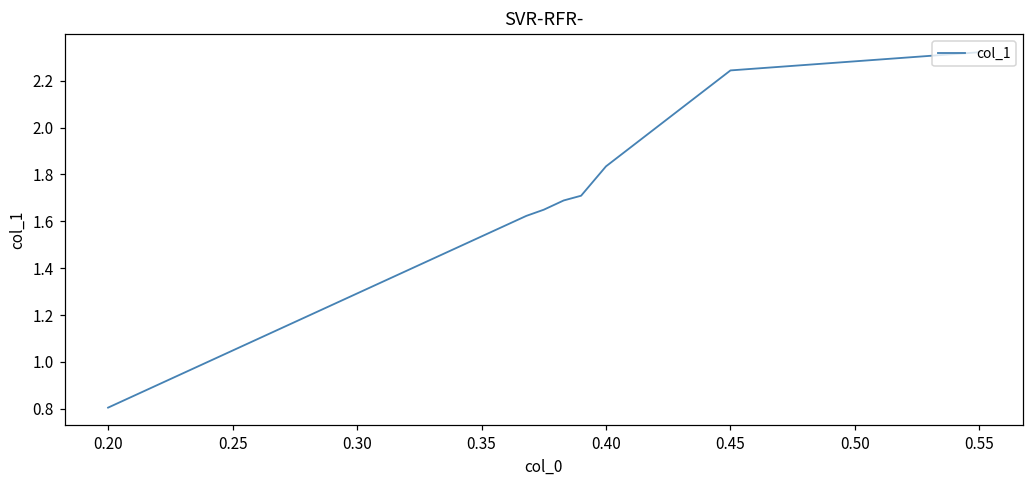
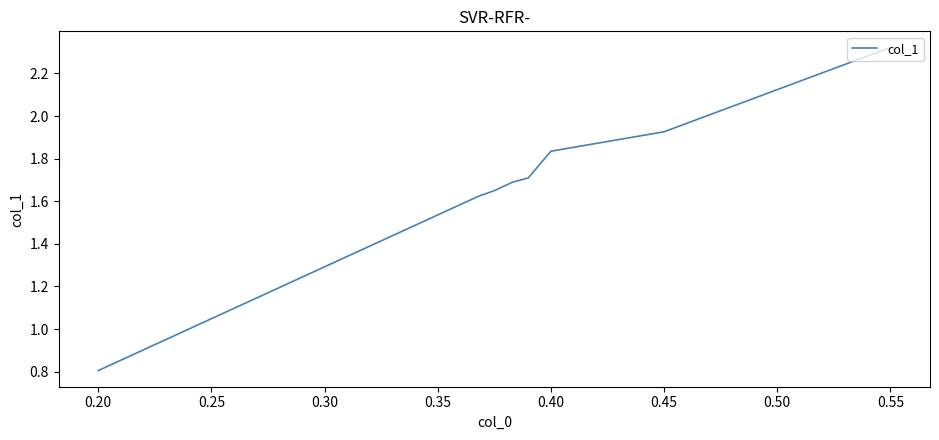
0.45: 2.24 -> 1.93
